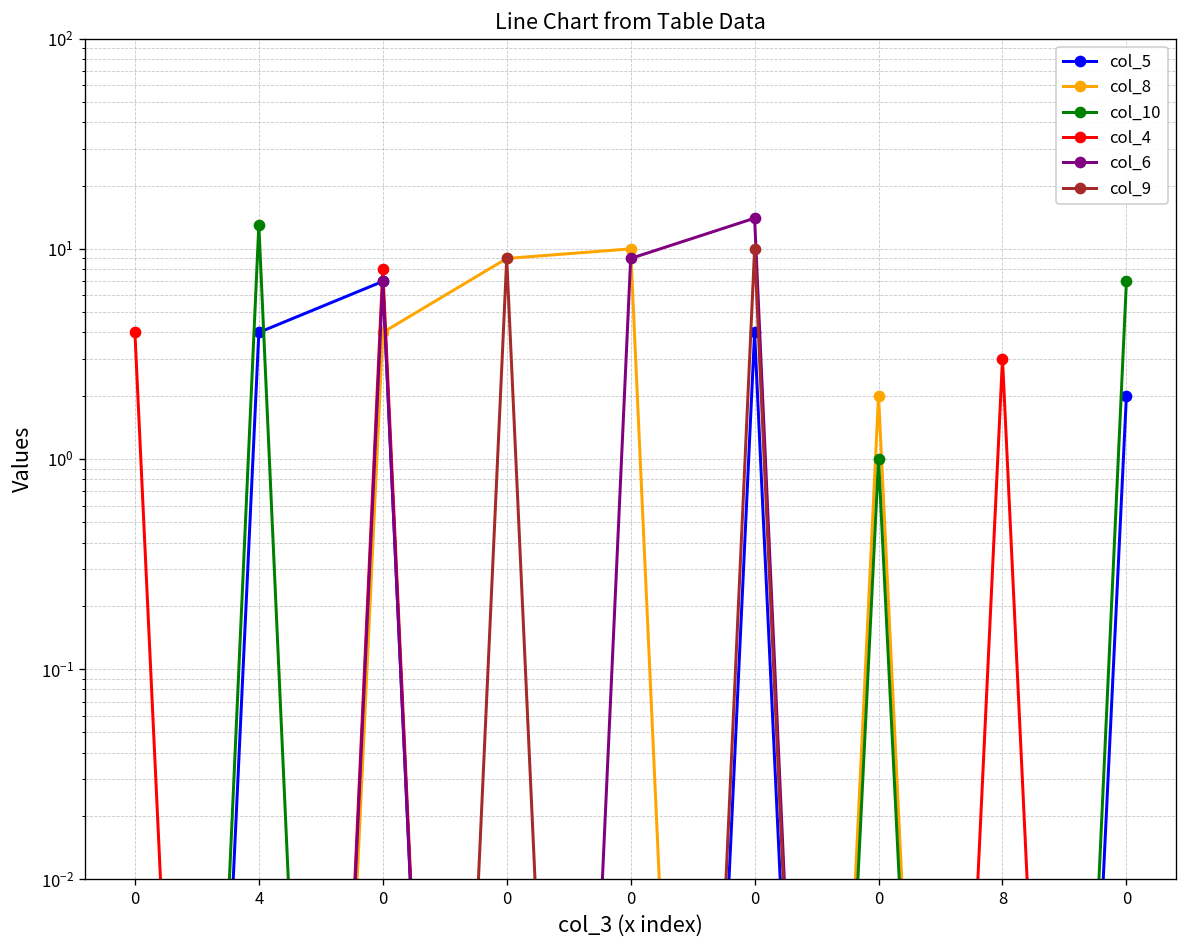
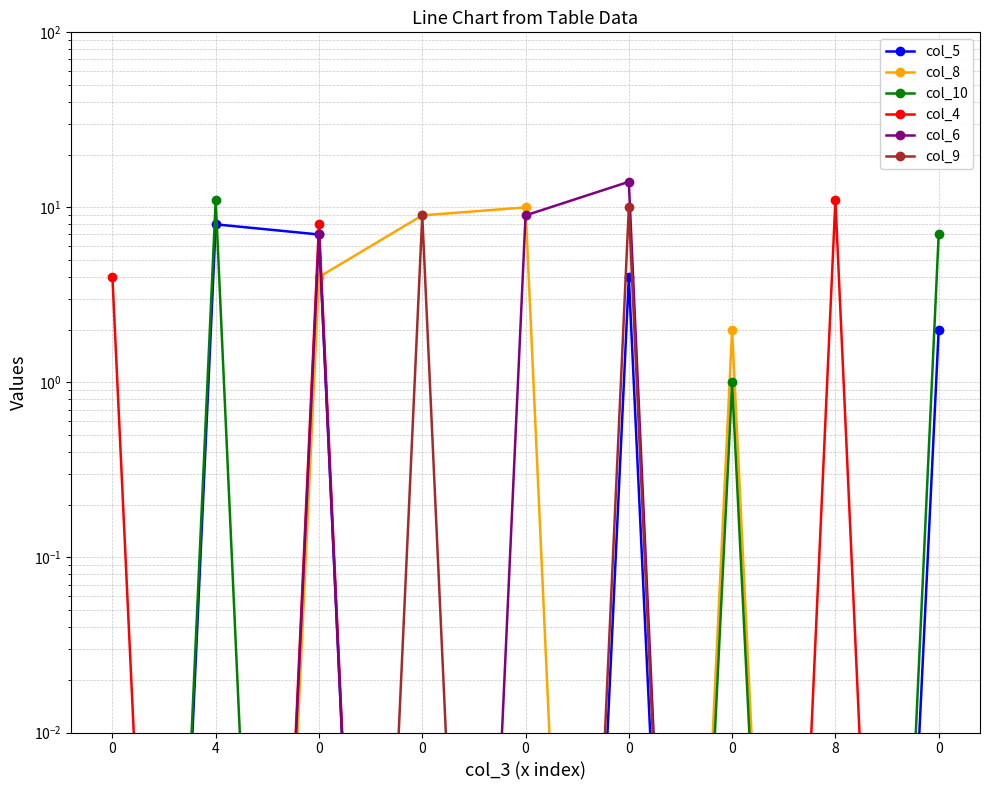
col_5, 4: 4 -> 8
col_10, 4: 13 -> 11
col_4, 8: 3 -> 11
